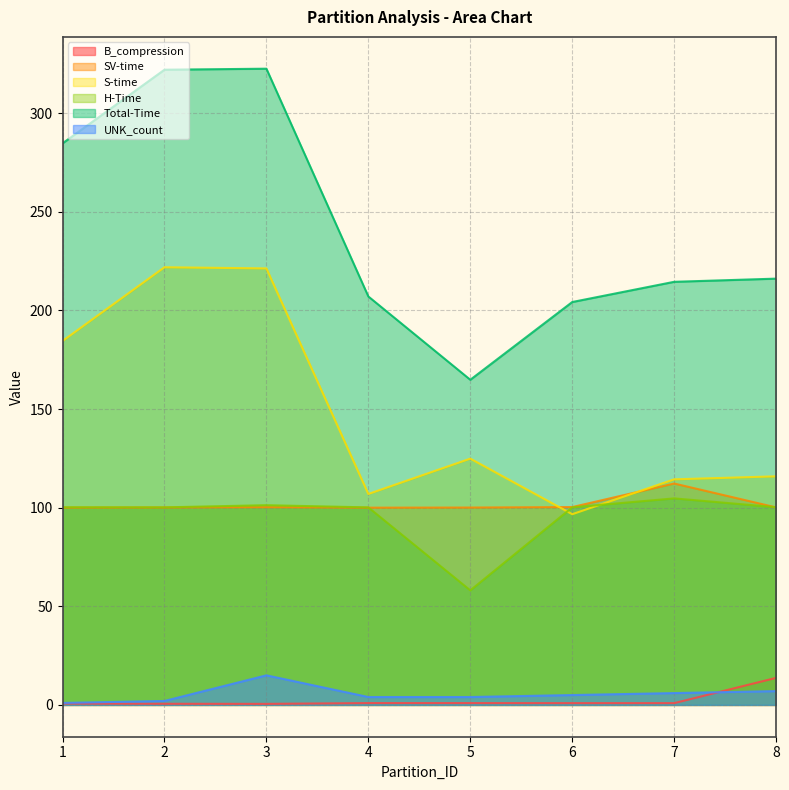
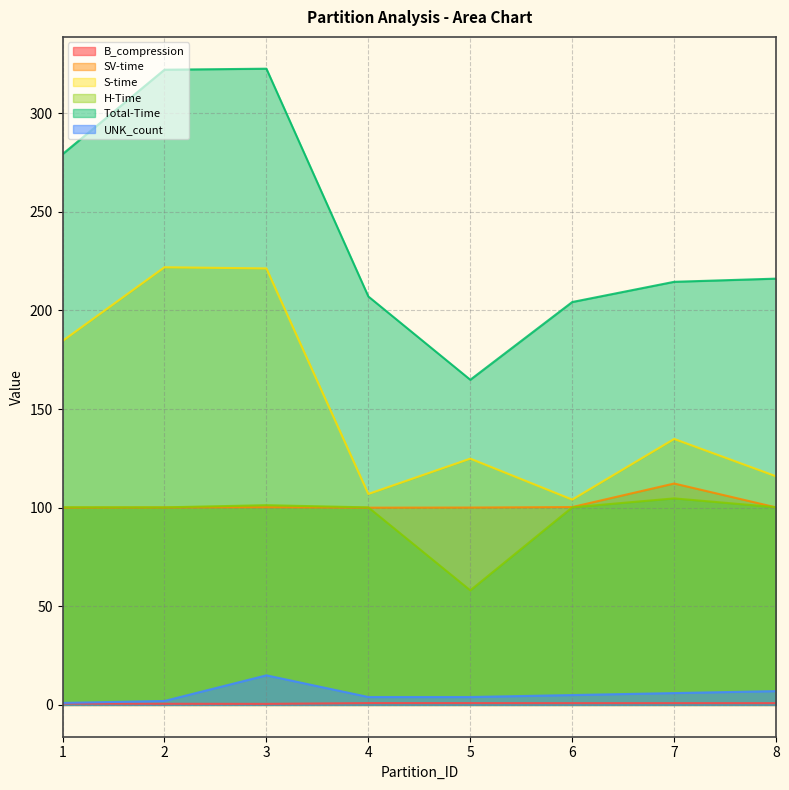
Total-Time, 1: 285 -> 279
S-time, 6: 97 -> 104
S-time, 7: 114 -> 135
B_compression, 8: 14 -> 1
